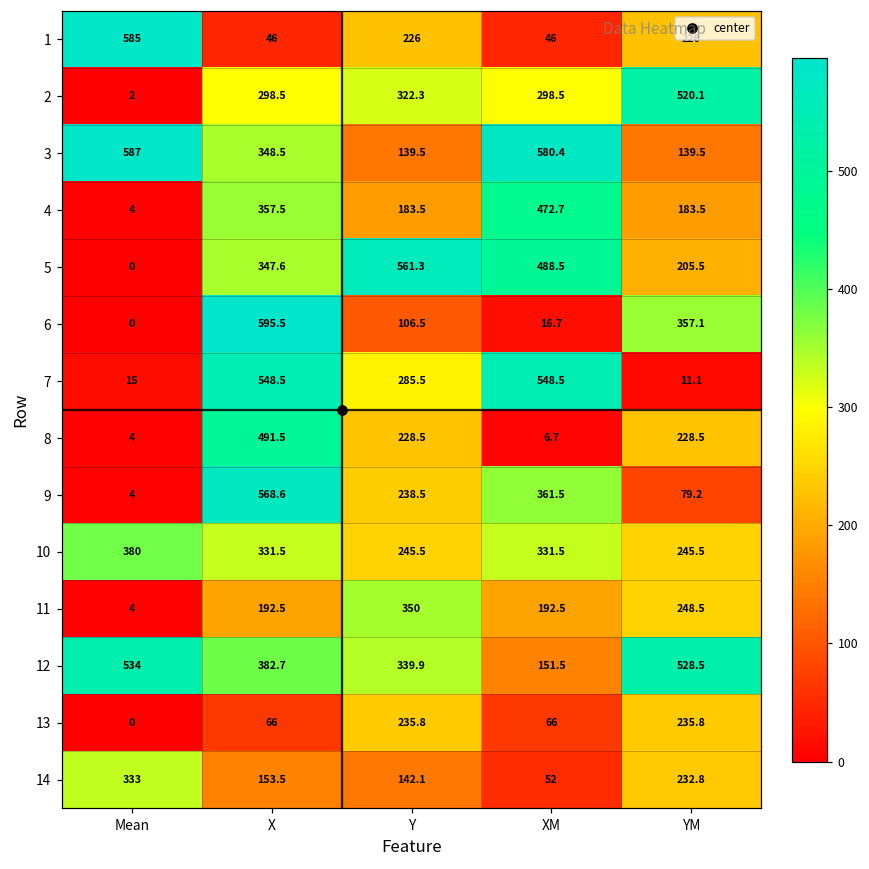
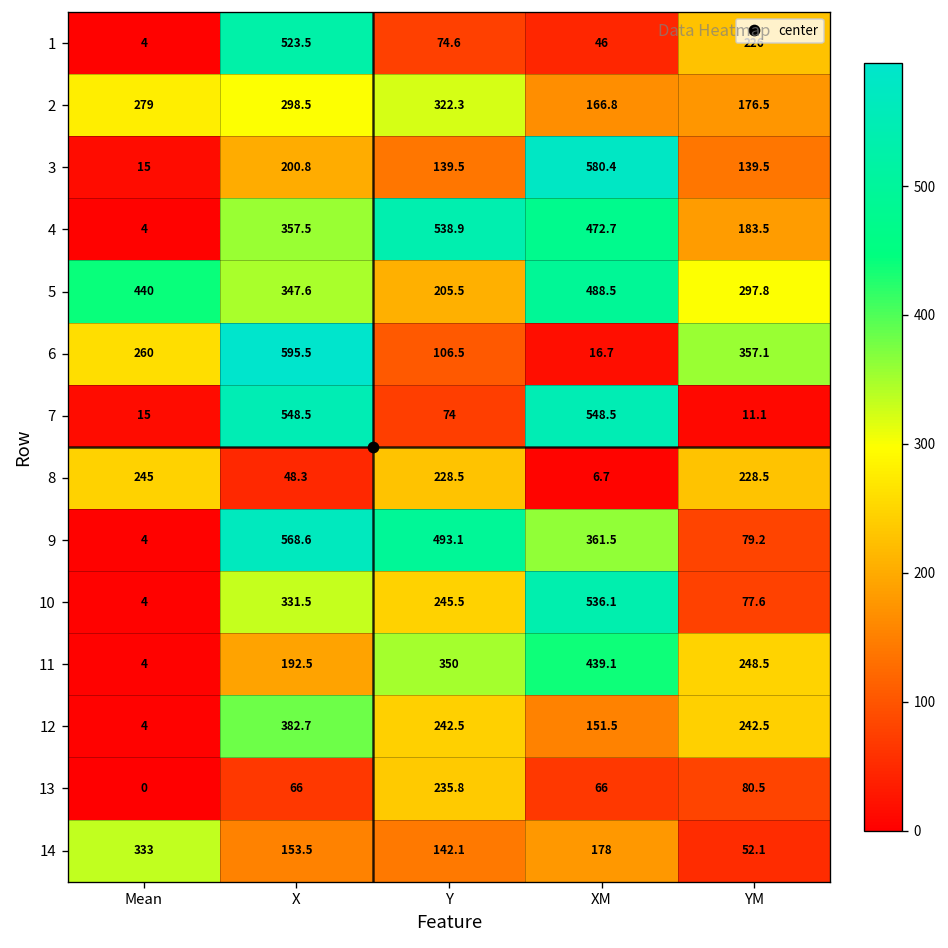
1, Mean: 585 -> 4
1, X: 46 -> 523.5
1, Y: 226 -> 74.6
2, Mean: 2 -> 279
2, XM: 298.5 -> 166.8
2, YM: 520.1 -> 176.5
3, Mean: 587 -> 15
3, X: 348.5 -> 200.8
4, Y: 183.5 -> 538.9
5, Mean: 0 -> 440
5, Y: 561.3 -> 205.5
5, YM: 205.5 -> 297.8
6, Mean: 0 -> 260
7, Y: 285.5 -> 74
8, Mean: 4 -> 245
8, X: 491.5 -> 48.3
9, Y: 238.5 -> 493.1
10, Mean: 380 -> 4
10, XM: 331.5 -> 536.1
10, YM: 245.5 -> 77.6
11, XM: 192.5 -> 439.1
12, Mean: 534 -> 4
12, Y: 339.9 -> 242.5
12, YM: 528.5 -> 242.5
13, YM: 235.8 -> 80.5
14, XM: 52 -> 178
14, YM: 232.8 -> 52.1
